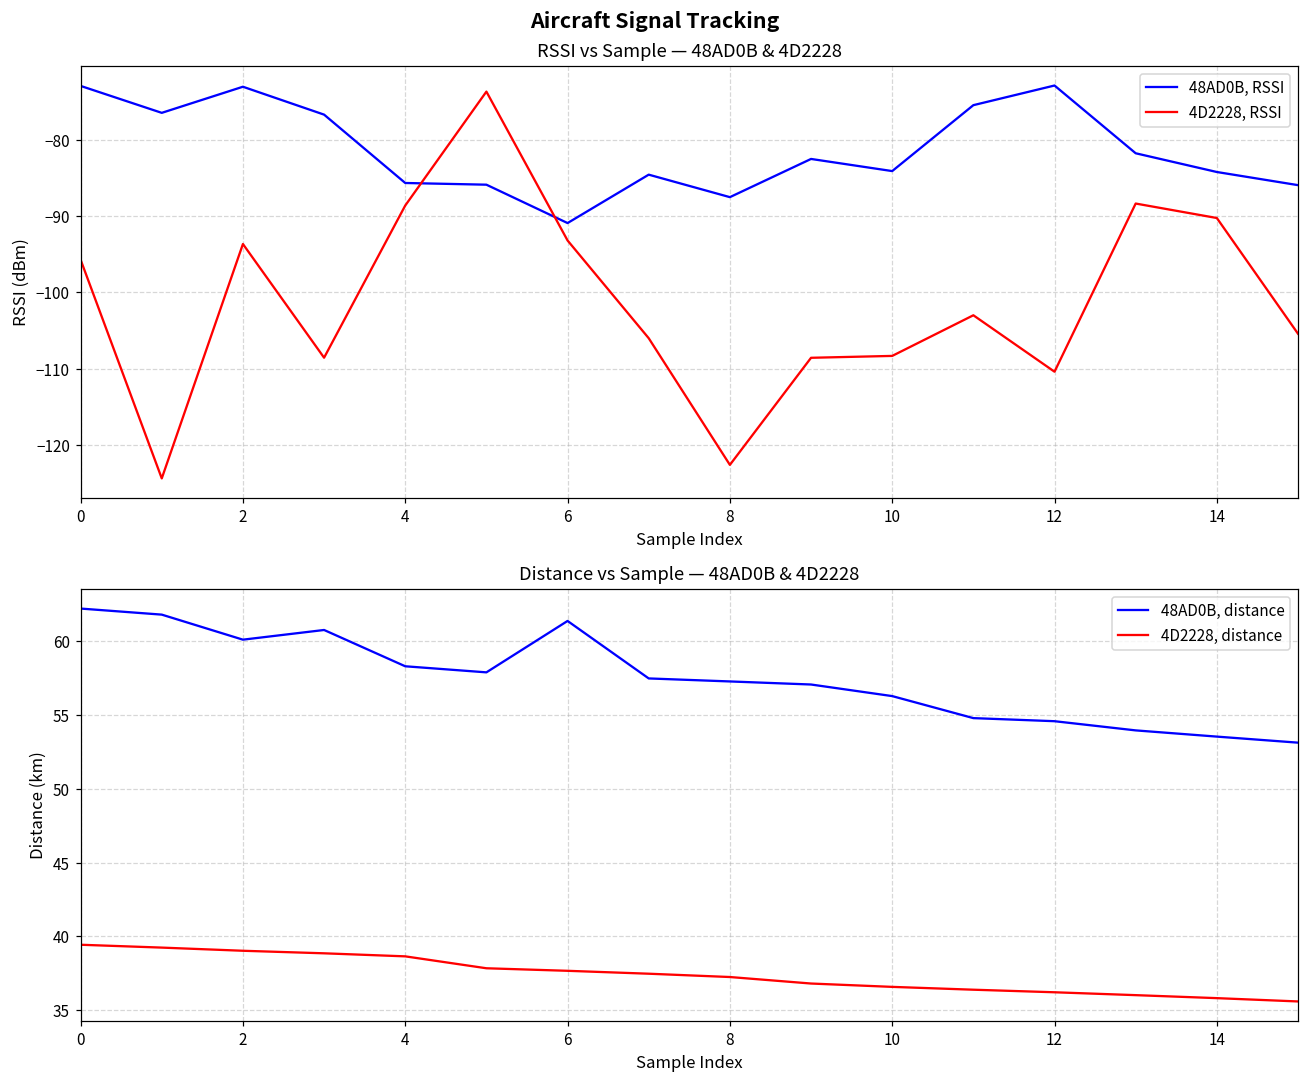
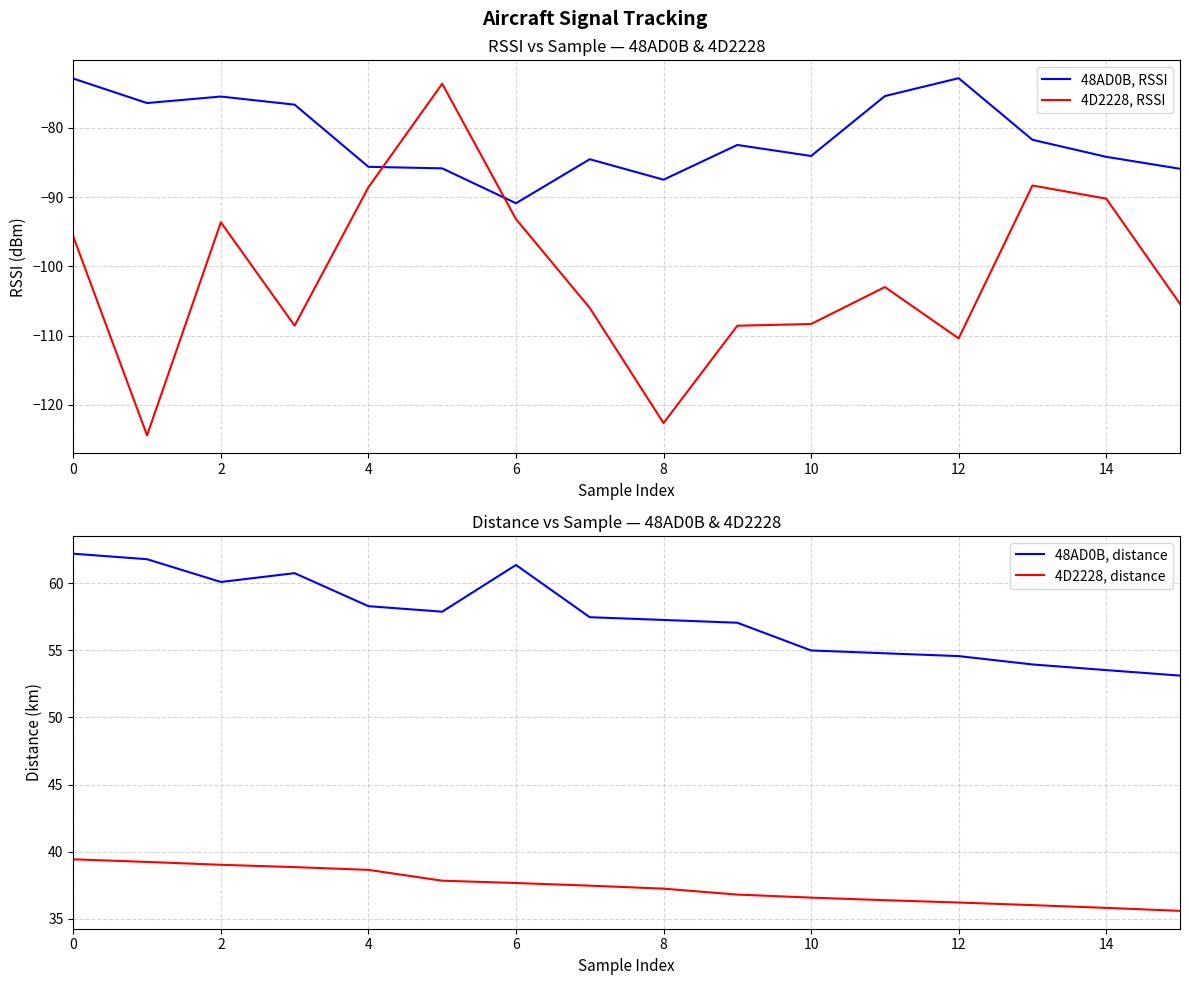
RSSI vs Sample — 48AD0B & 4D2228, 48AD0B, RSSI, 2: -73 -> -75
Distance vs Sample — 48AD0B & 4D2228, 48AD0B, distance, 10: 56.3 -> 55.0
